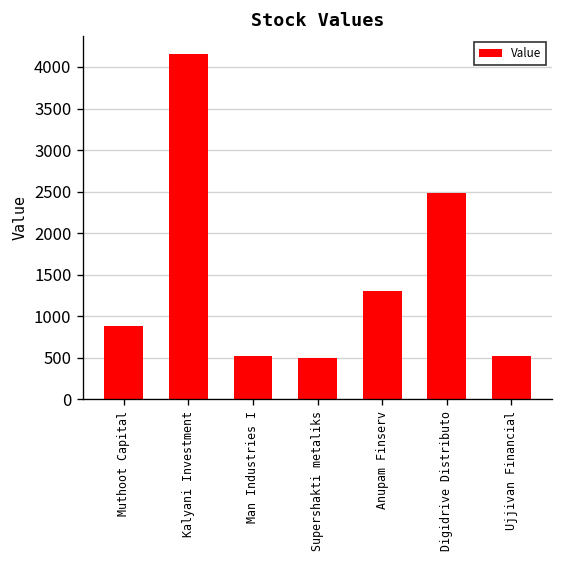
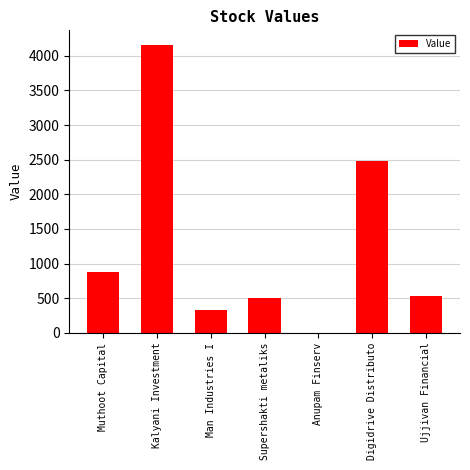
Man Industries I: 500 -> 300
Anupam Finserv: 1300 -> 0
